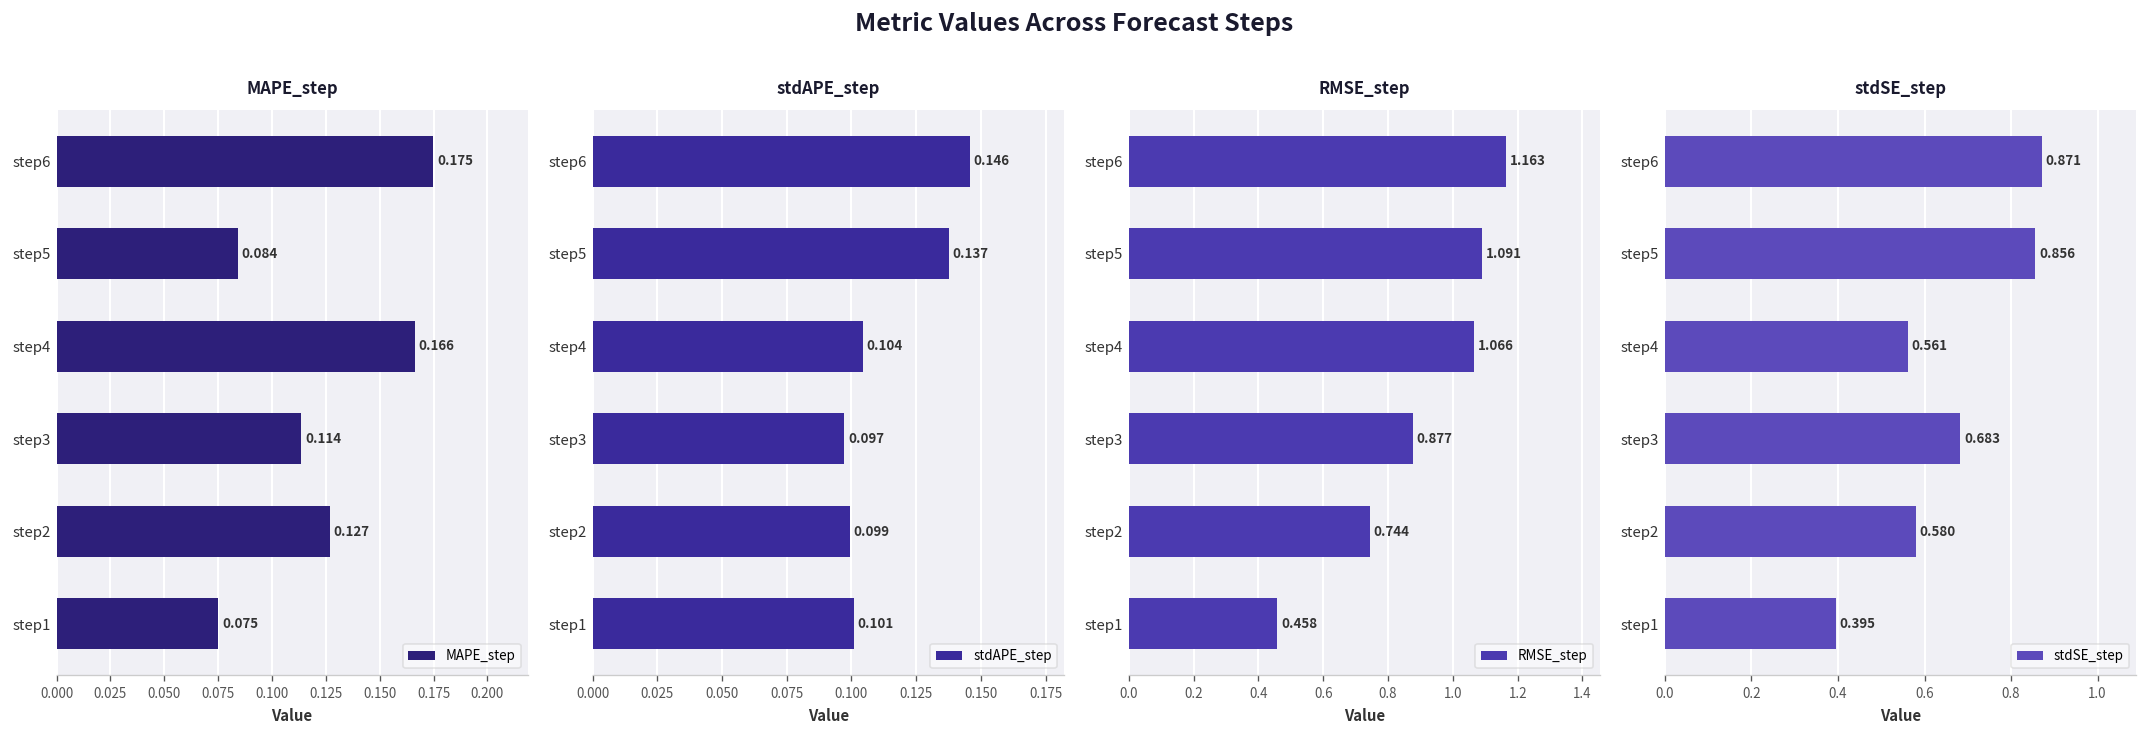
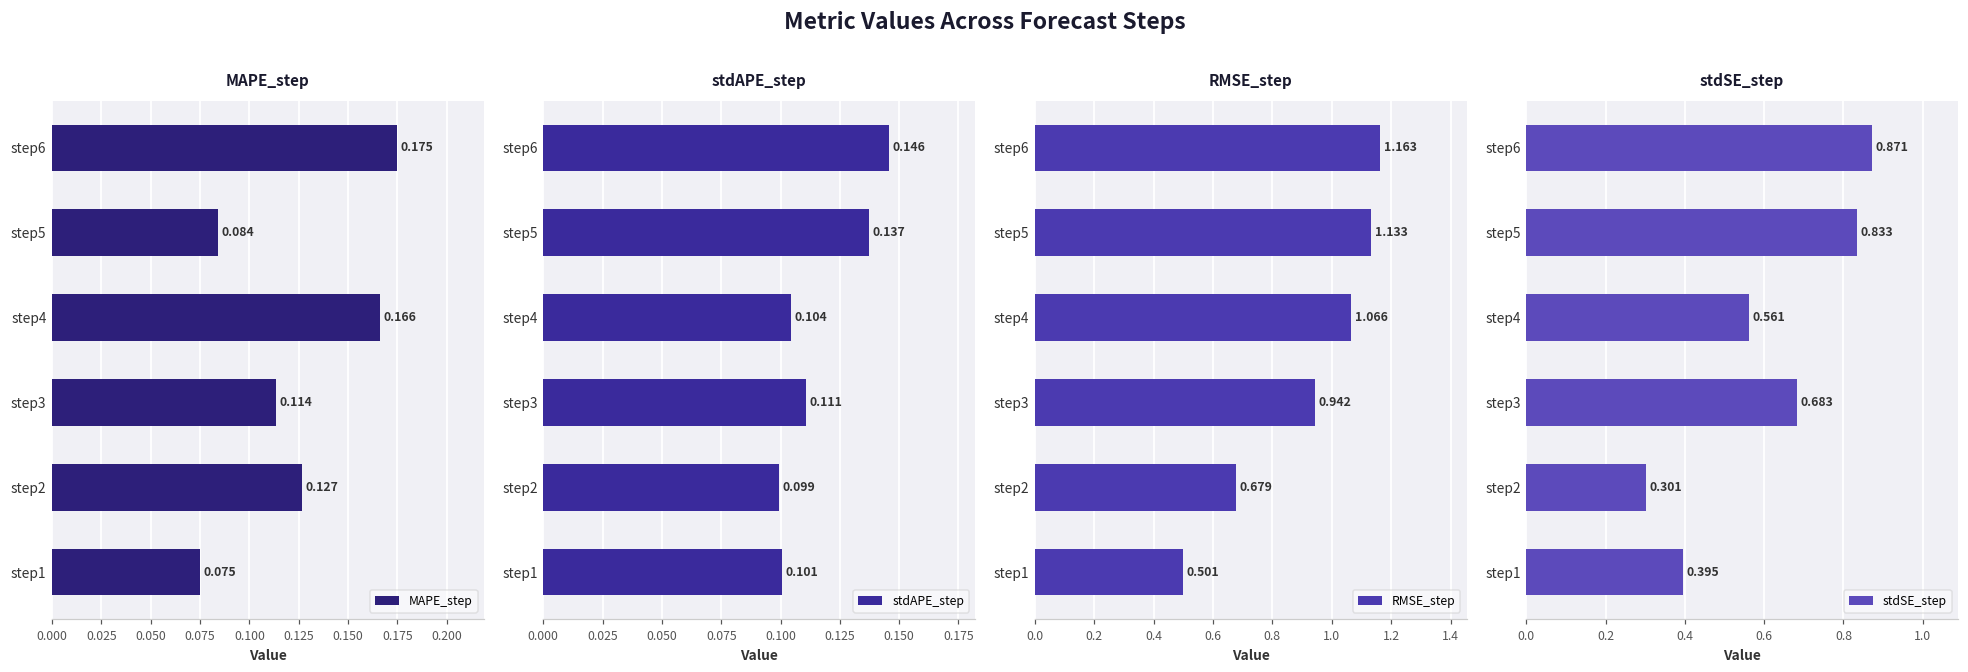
stdAPE_step, step3: 0.097 -> 0.111
RMSE_step, step5: 1.091 -> 1.133
RMSE_step, step3: 0.877 -> 0.942
RMSE_step, step2: 0.744 -> 0.679
RMSE_step, step1: 0.458 -> 0.501
stdSE_step, step5: 0.856 -> 0.833
stdSE_step, step2: 0.580 -> 0.301
